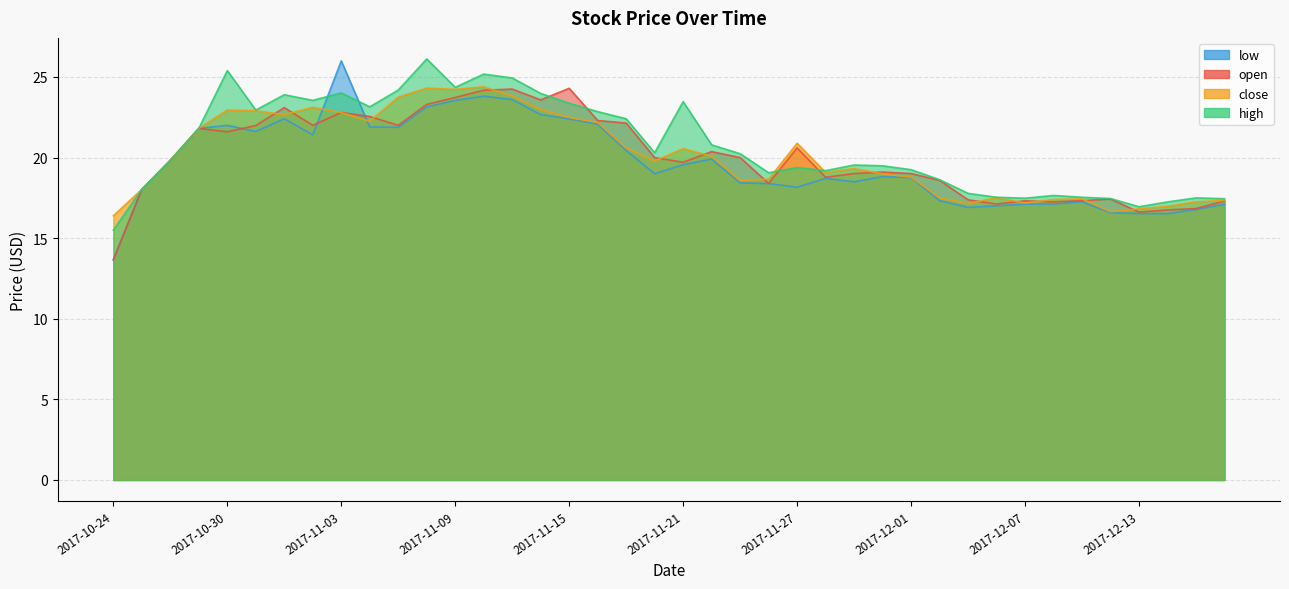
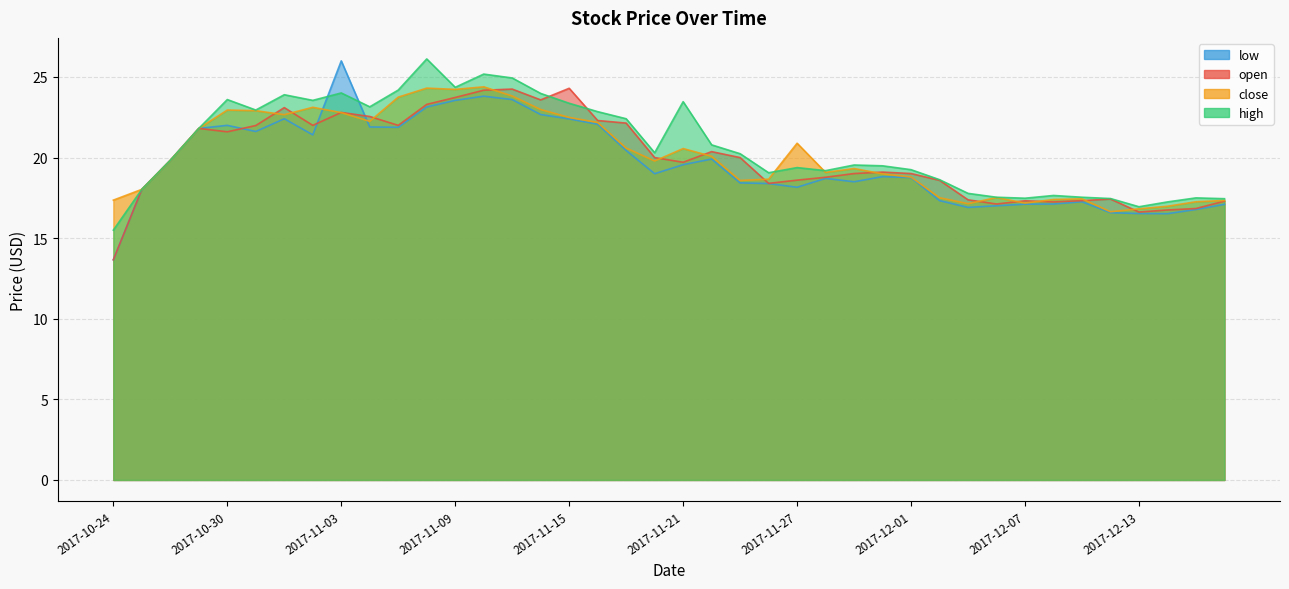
close, 2017-10-24: 16.4 -> 17.4
high, 2017-10-30: 25.4 -> 23.6
open, 2017-11-27: 20.6 -> 18.6
